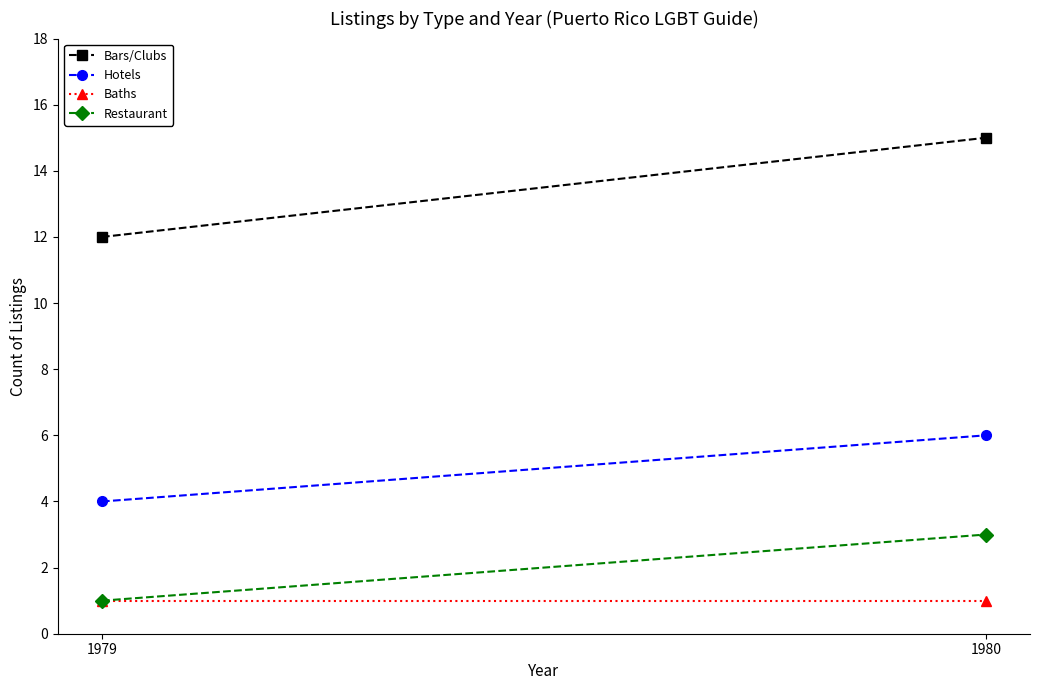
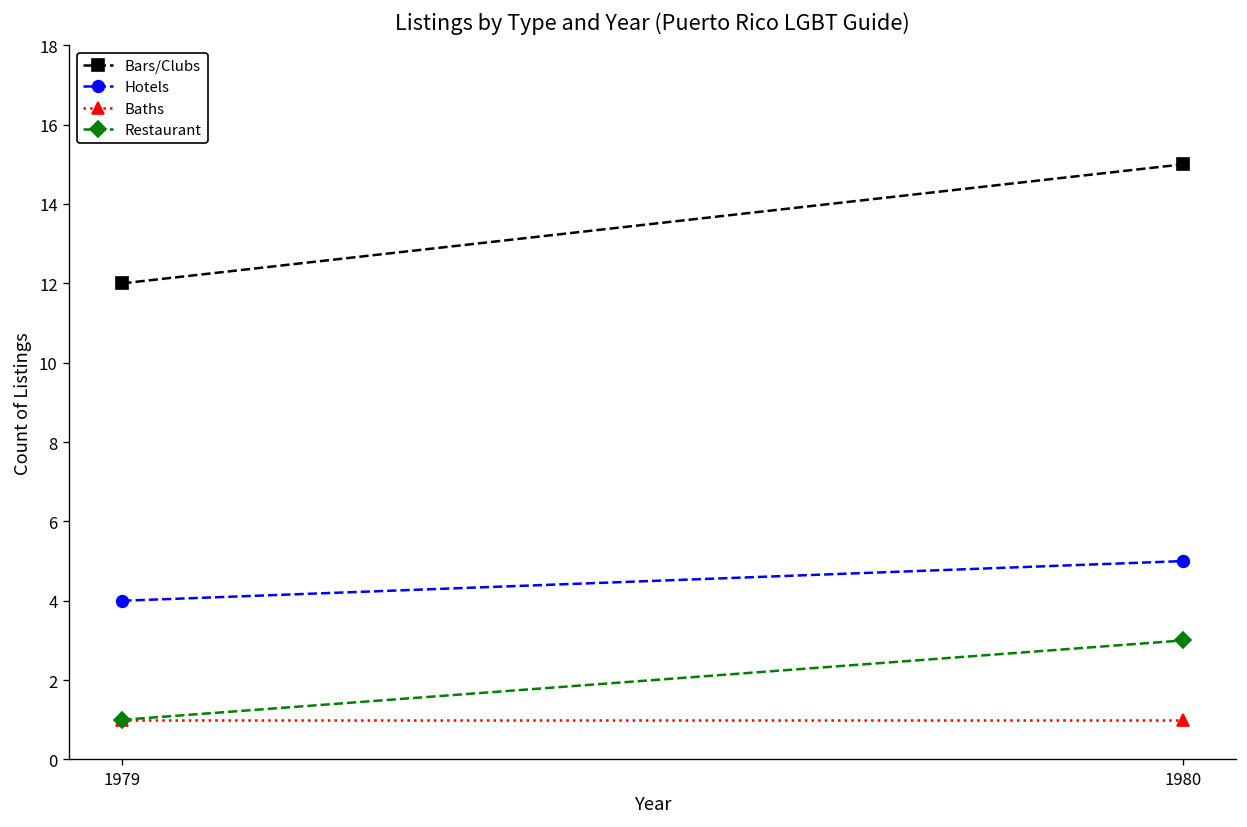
Hotels, 1980: 6 -> 5
